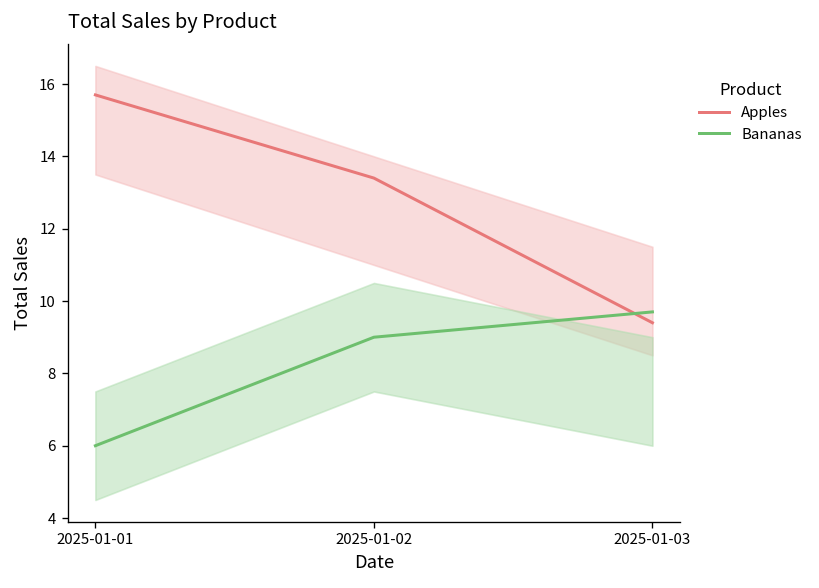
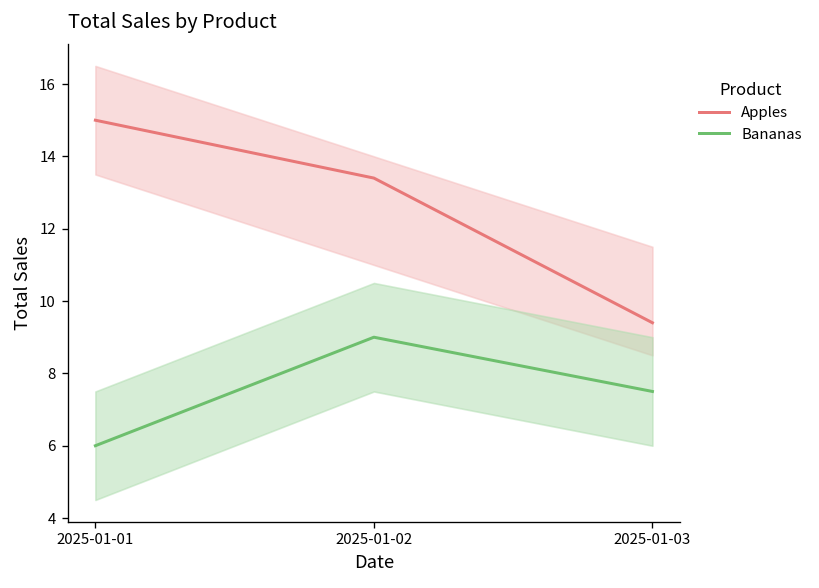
Apples, 2025-01-01: 15.7 -> 15.0
Bananas, 2025-01-03: 9.7 -> 7.5
